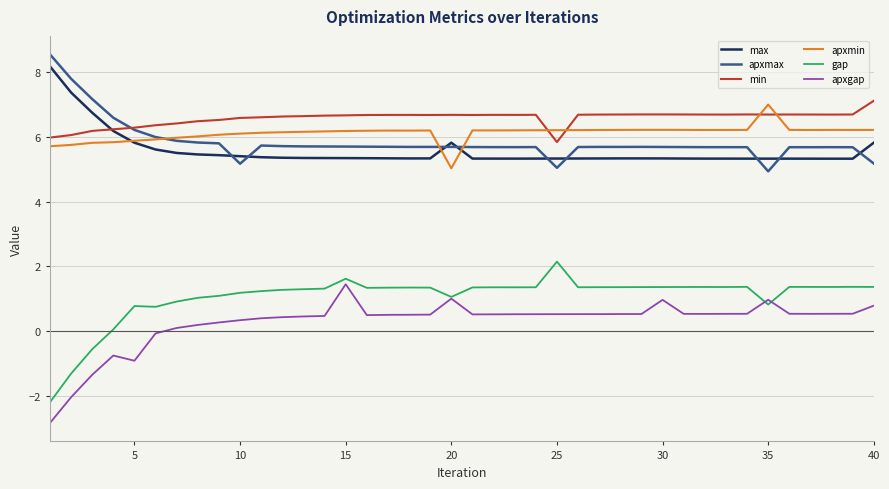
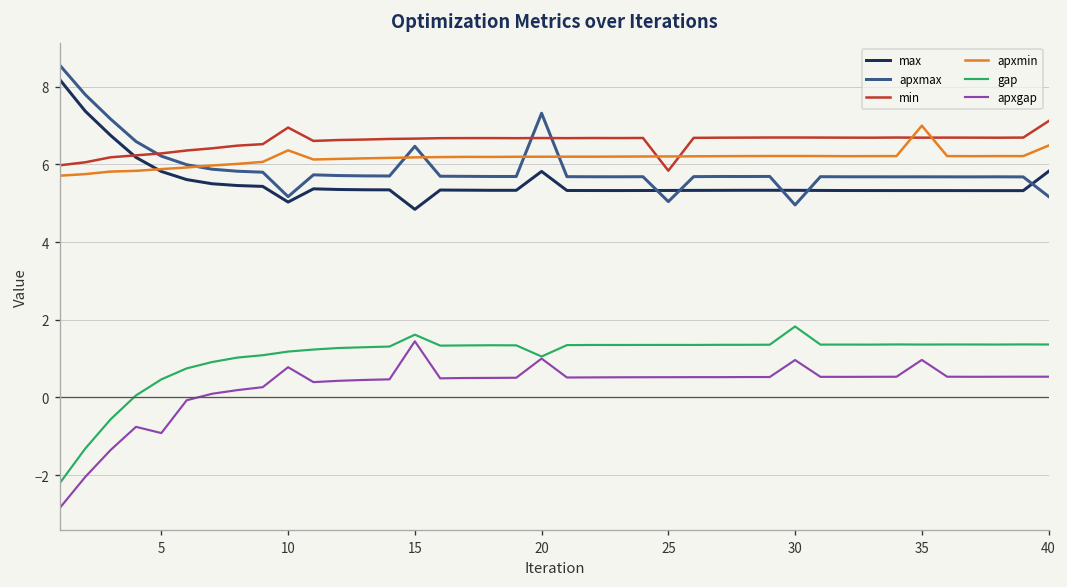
gap, 5: 0.8 -> 0.5
max, 10: 5.4 -> 5.0
min, 10: 6.6 -> 7.0
apxmin, 10: 6.1 -> 6.4
apxgap, 10: 0.3 -> 0.8
max, 15: 5.3 -> 4.8
apxmax, 15: 5.7 -> 6.5
apxmax, 20: 5.7 -> 7.3
apxmin, 20: 5.0 -> 6.2
gap, 25: 2.1 -> 1.4
apxmax, 30: 5.7 -> 5.0
gap, 30: 1.4 -> 1.8
apxmax, 35: 4.9 -> 5.7
gap, 35: 0.8 -> 1.4
apxmin, 40: 6.2 -> 6.5
apxgap, 40: 0.8 -> 0.5
